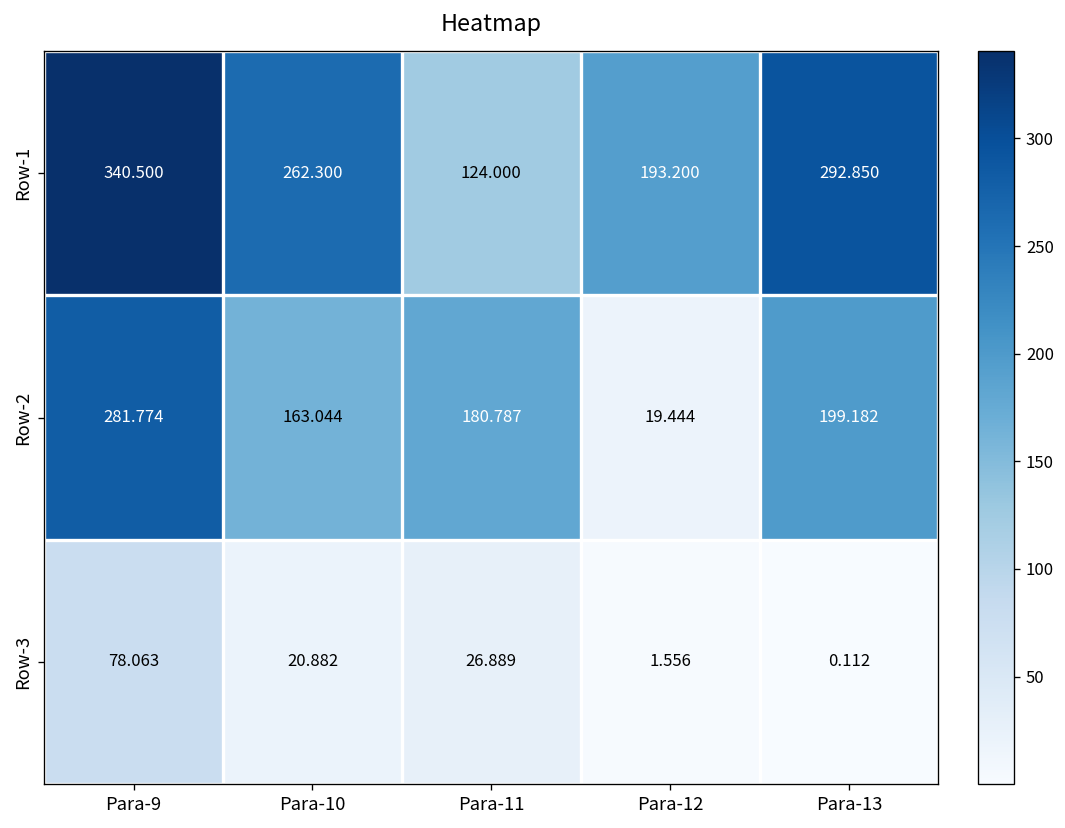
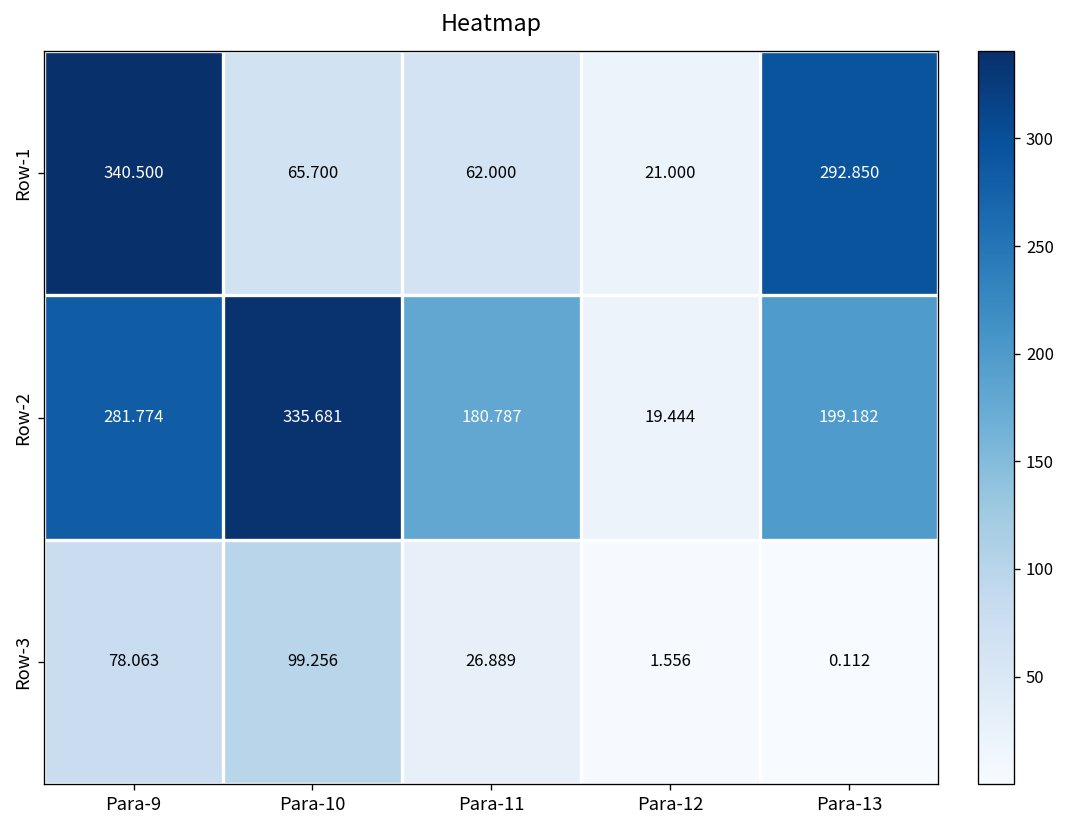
Row-1, Para-10: 262.300 -> 65.700
Row-1, Para-11: 124.000 -> 62.000
Row-1, Para-12: 193.200 -> 21.000
Row-2, Para-10: 163.044 -> 335.681
Row-3, Para-10: 20.882 -> 99.256
